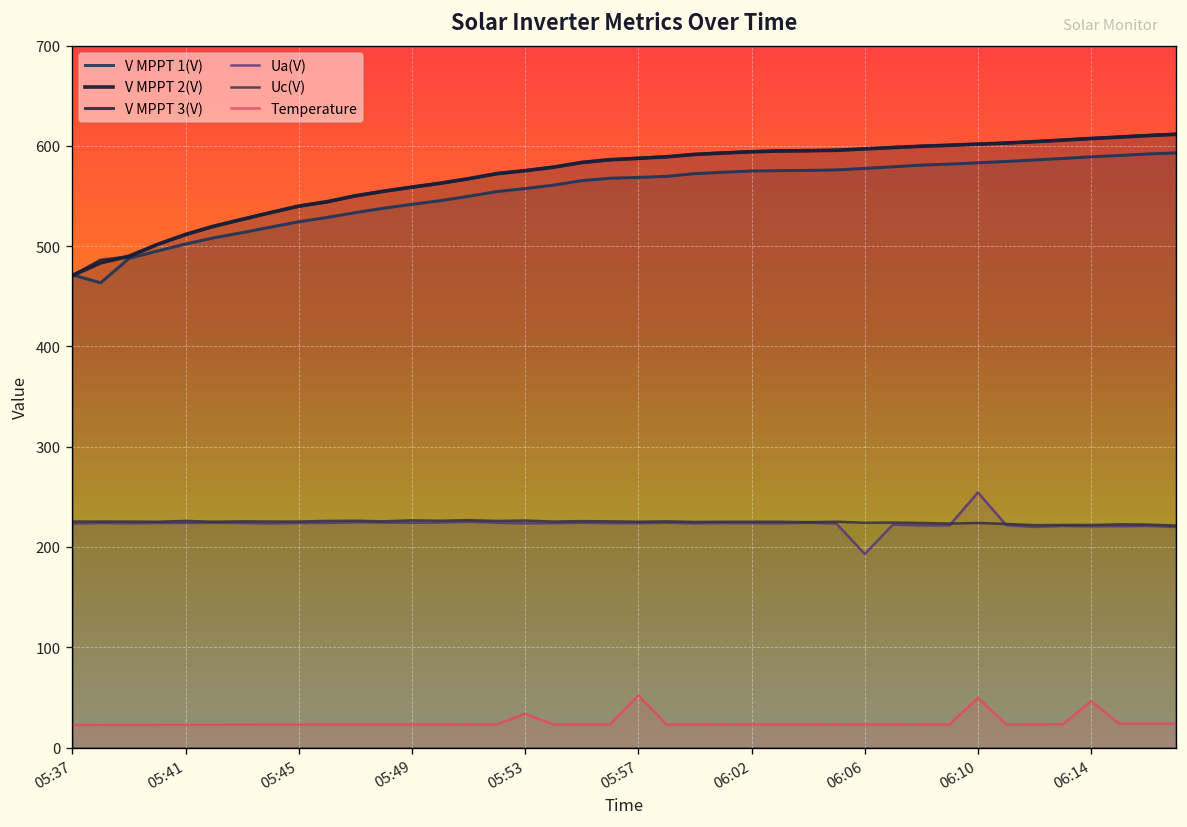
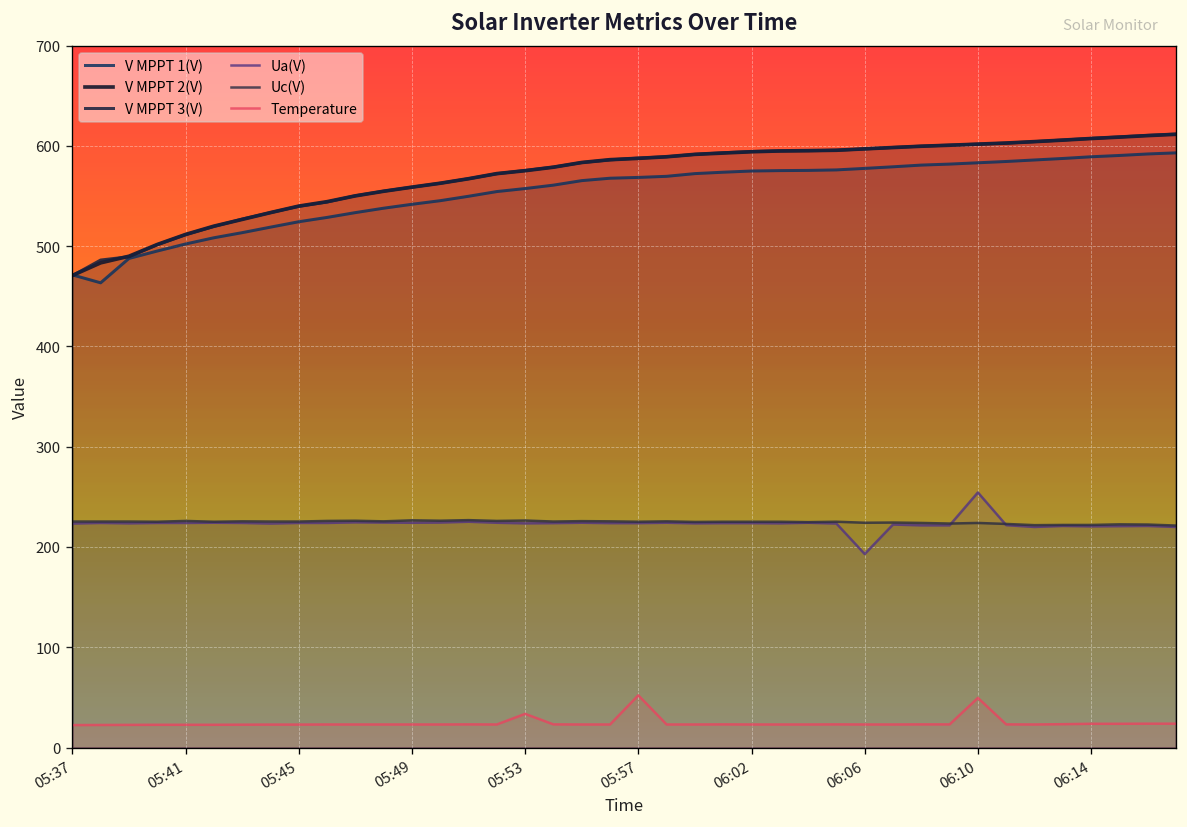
Temperature, 06:14: 50 -> 20
